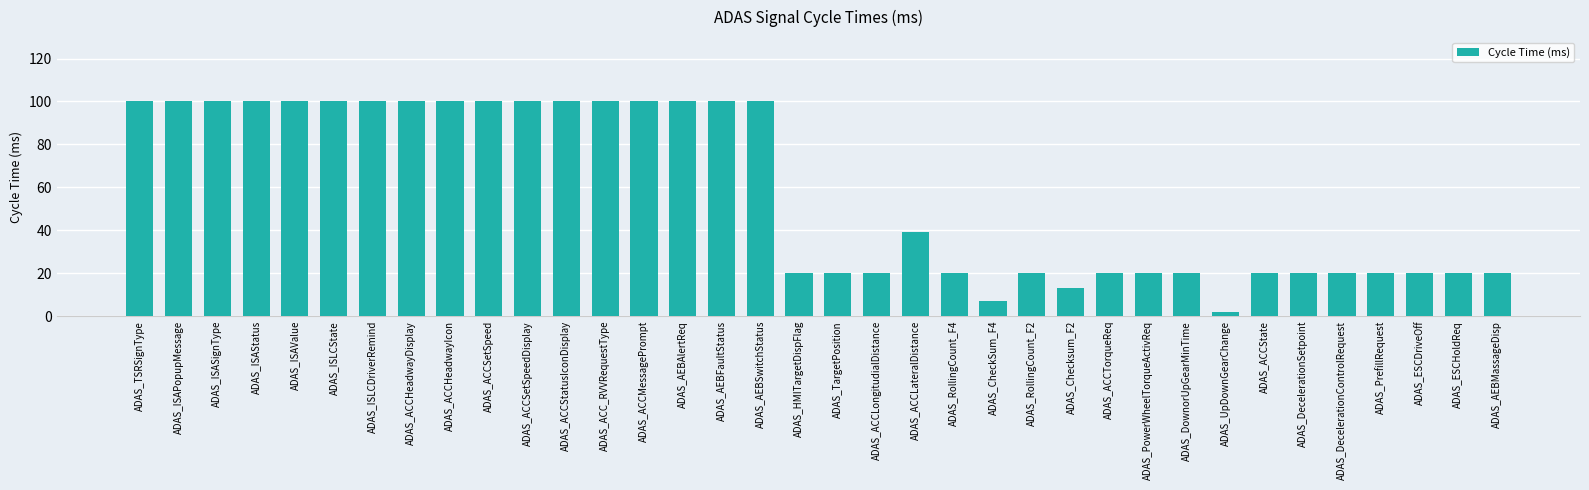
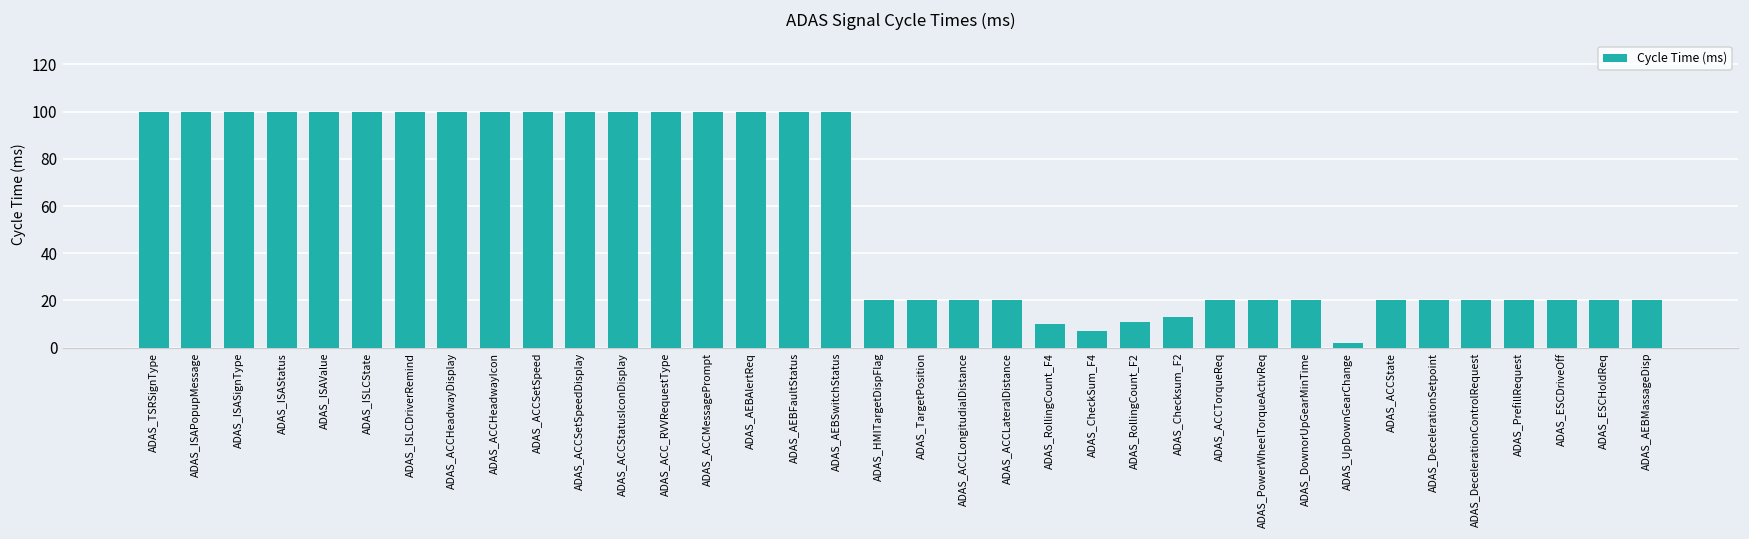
ADAS_ACCLateralDistance: 39 -> 20
ADAS_RollingCount_F4: 20 -> 10
ADAS_RollingCount_F2: 20 -> 11
